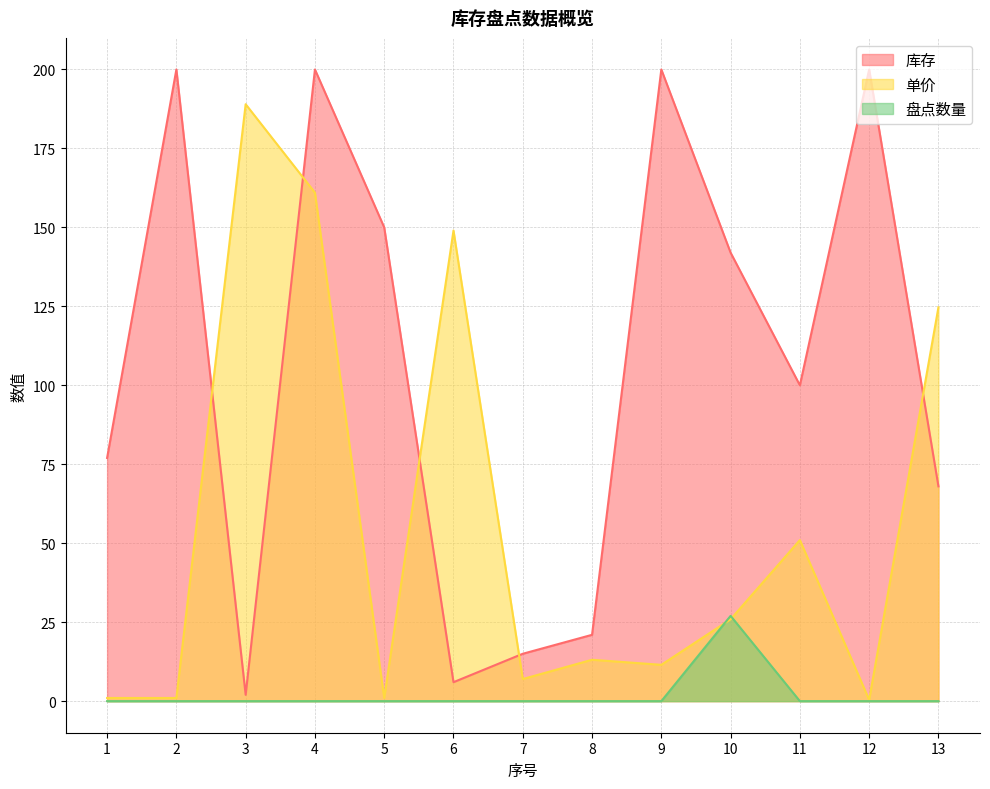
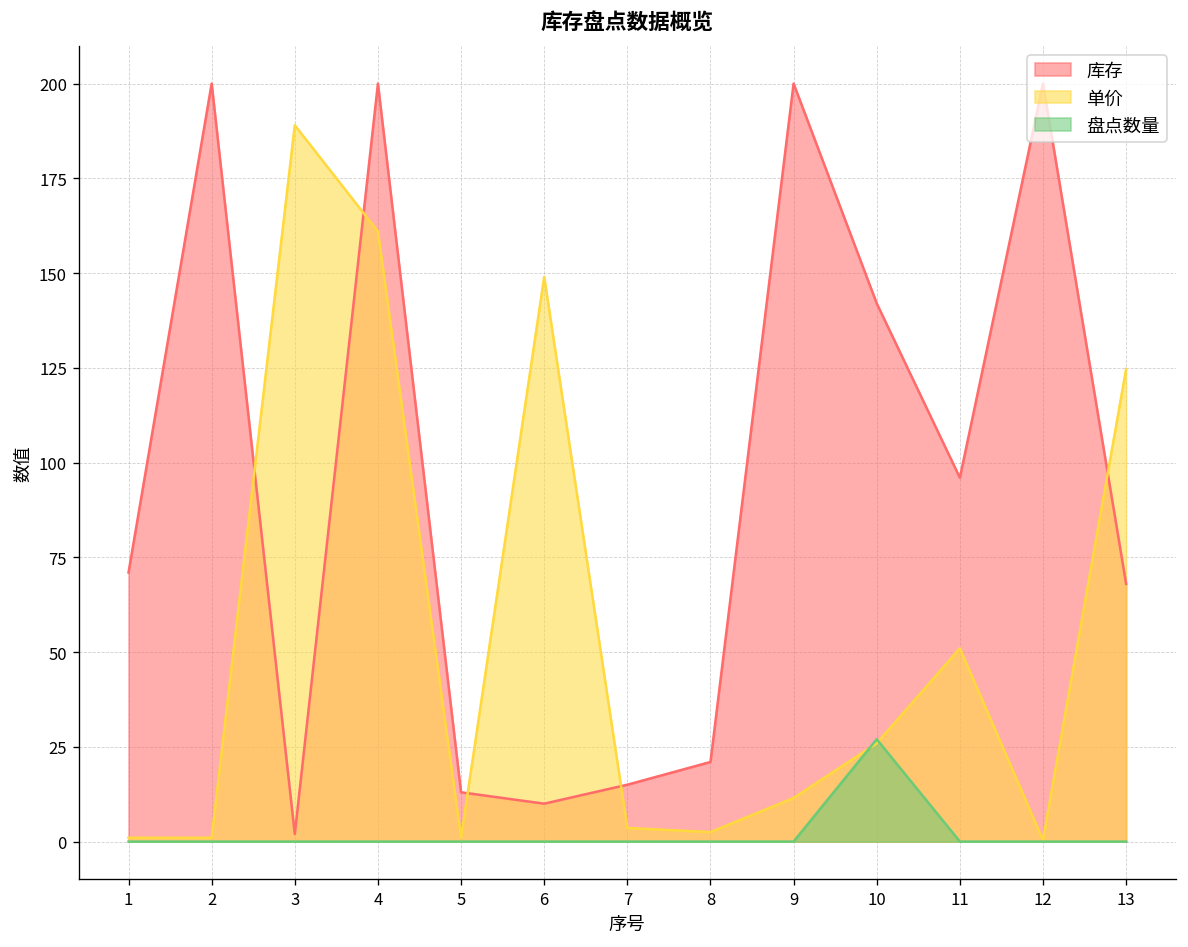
库存, 1: 77 -> 71
库存, 5: 150 -> 13
库存, 6: 6 -> 10
单价, 7: 7 -> 4
单价, 8: 13 -> 3
库存, 11: 100 -> 96
